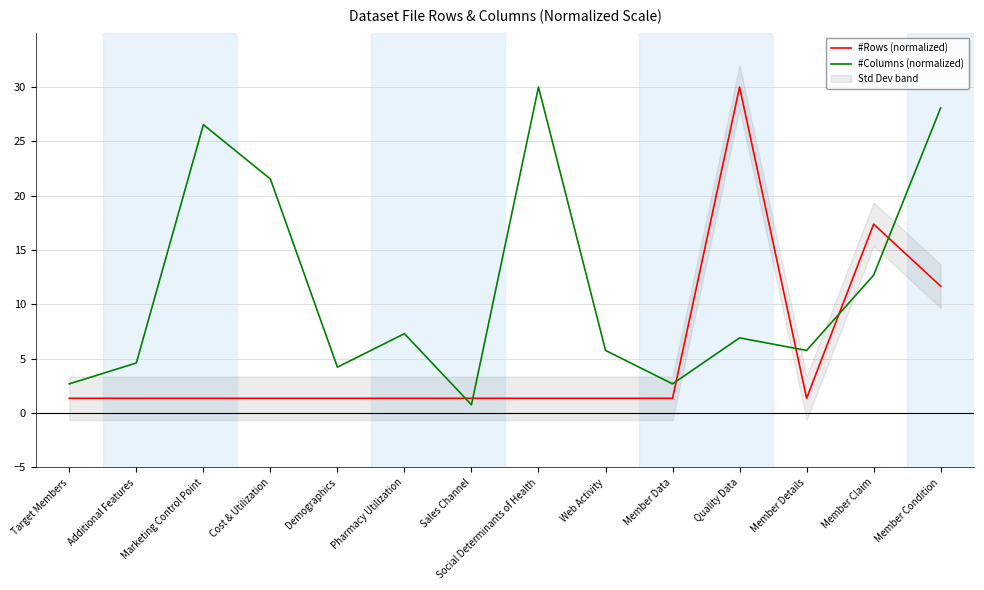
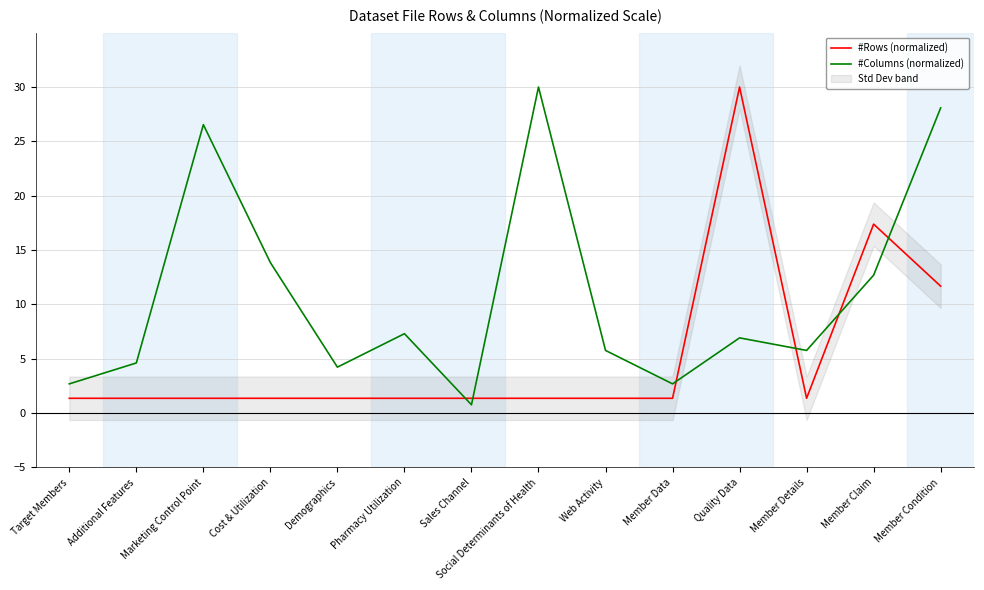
#Columns (normalized), Cost & Utilization: 21.5 -> 13.8
